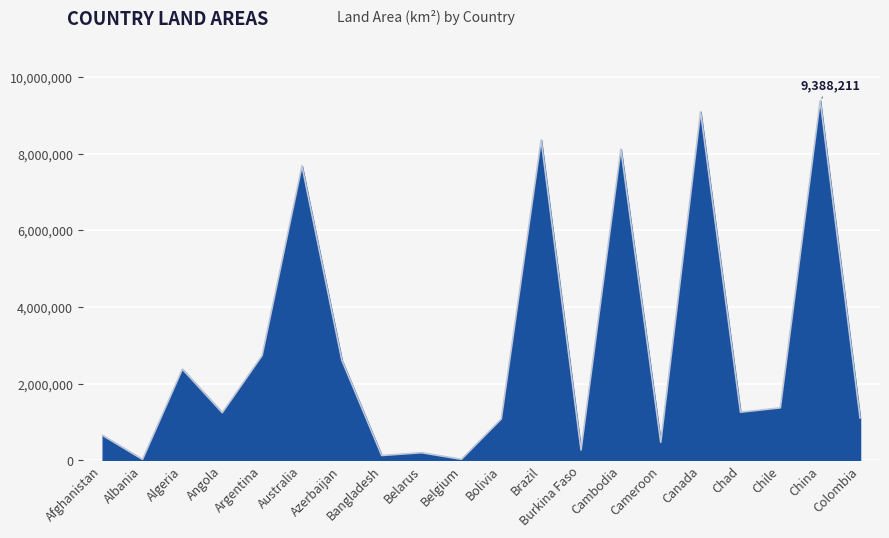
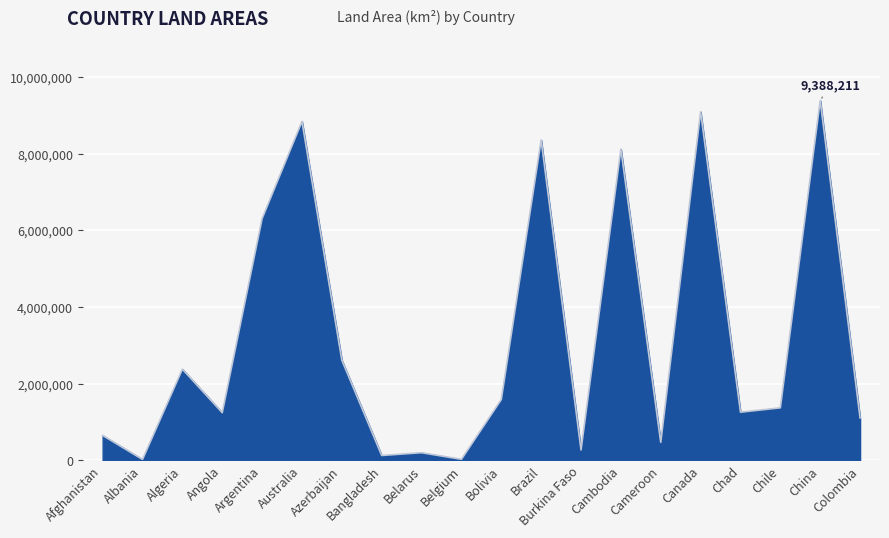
Argentina: 2,700,000 -> 6,300,000
Australia: 7,700,000 -> 8,800,000
Bolivia: 1,100,000 -> 1,600,000
